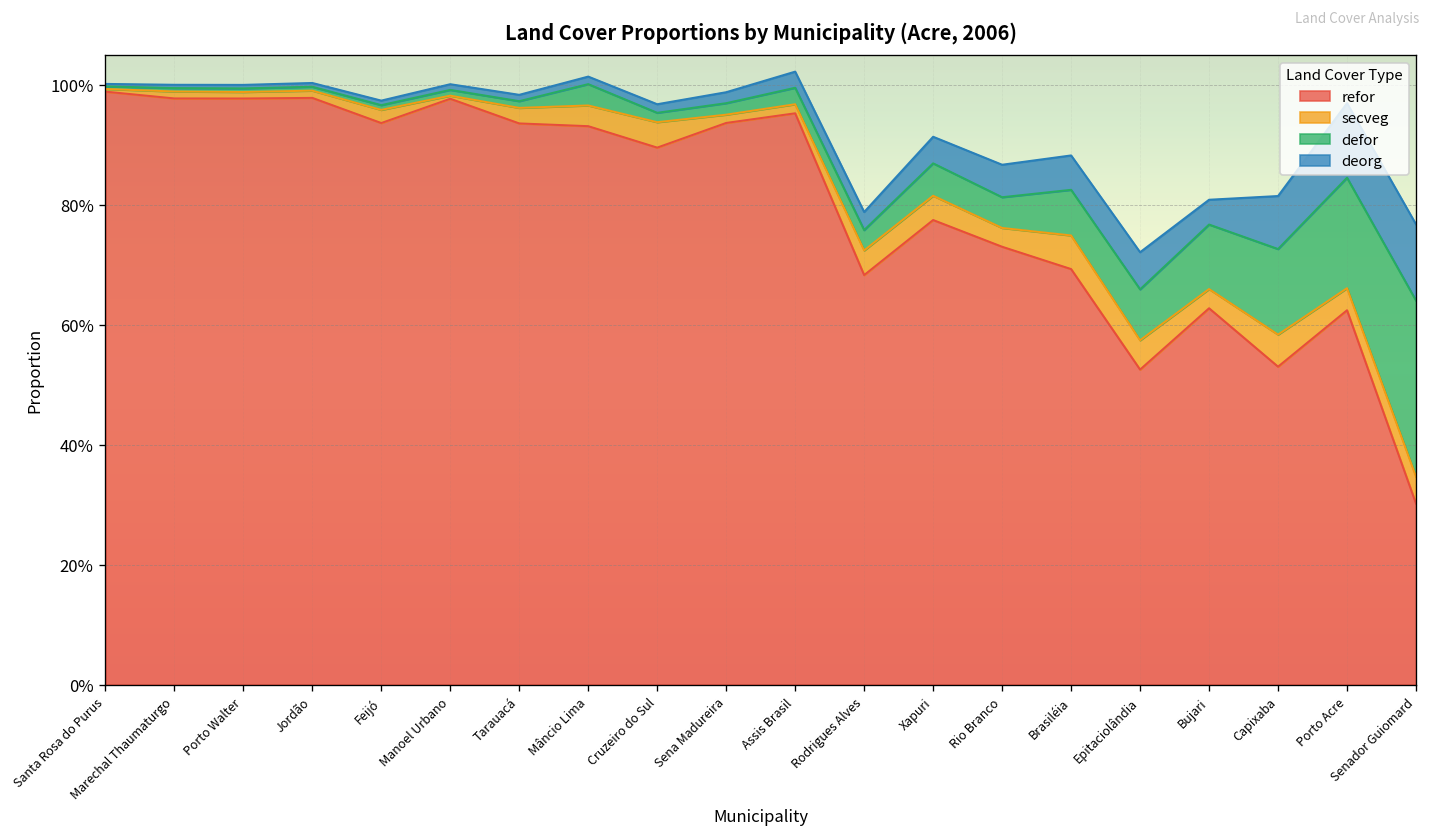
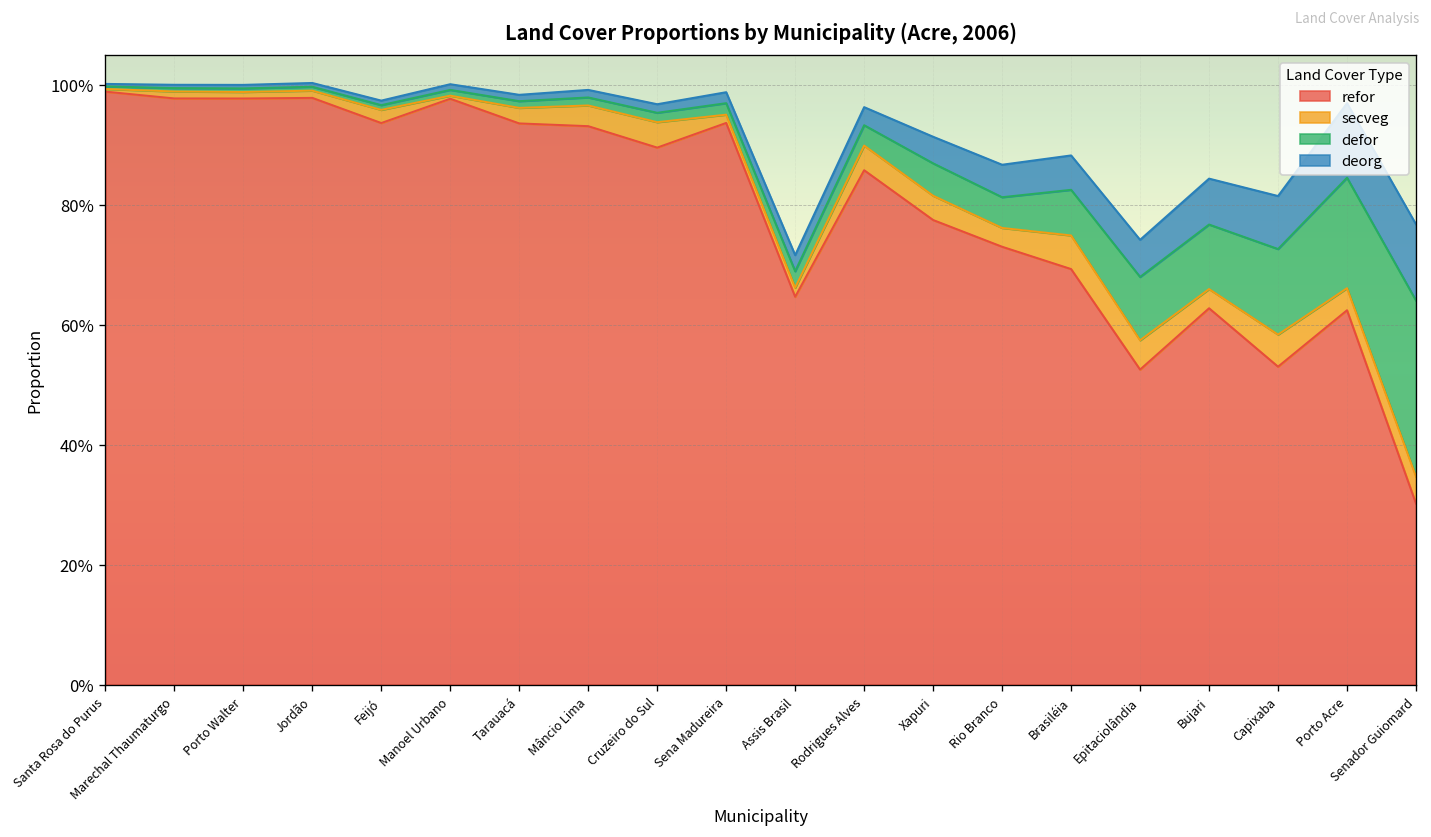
defor, Mâncio Lima: 4% -> 1%
refor, Assis Brasil: 95% -> 65%
refor, Rodrigues Alves: 68% -> 86%
defor, Epitaciolândia: 8% -> 11%
deorg, Bujari: 4% -> 8%
